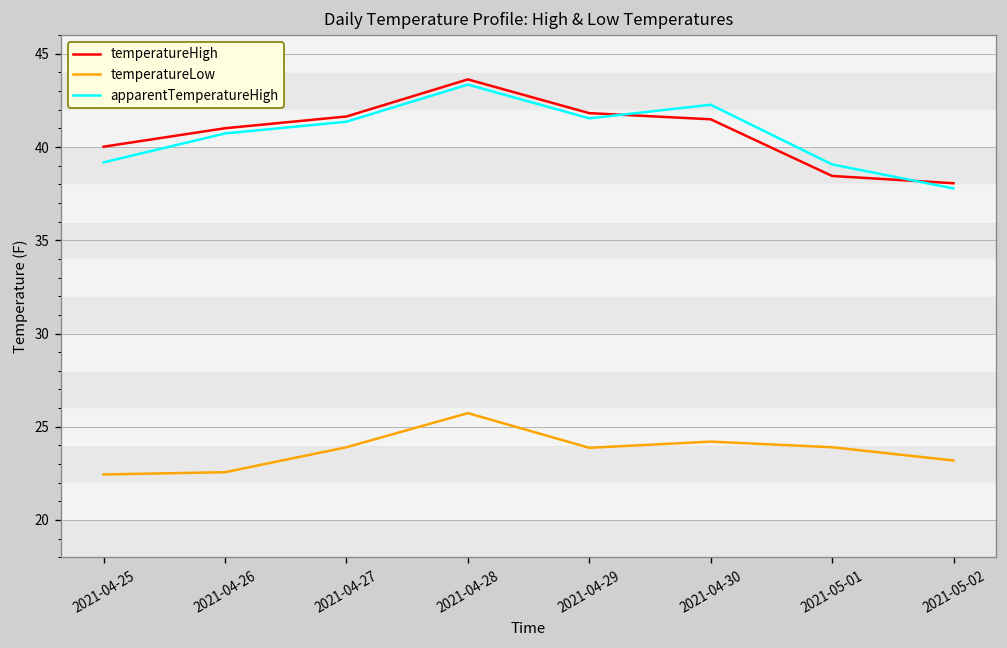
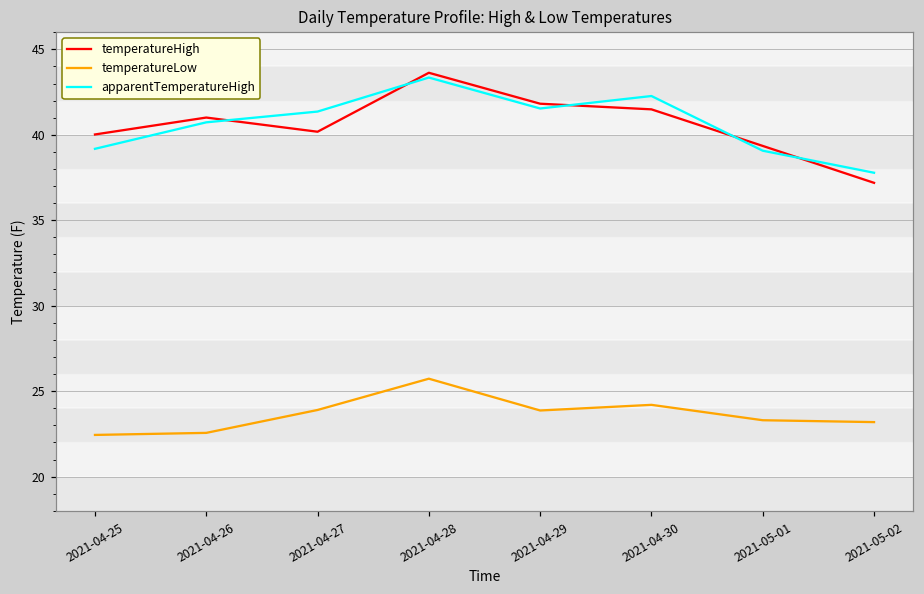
temperatureHigh, 2021-04-27: 41.6 -> 40.2
temperatureHigh, 2021-05-01: 38.5 -> 39.4
temperatureLow, 2021-05-01: 23.9 -> 23.3
temperatureHigh, 2021-05-02: 38.1 -> 37.2
